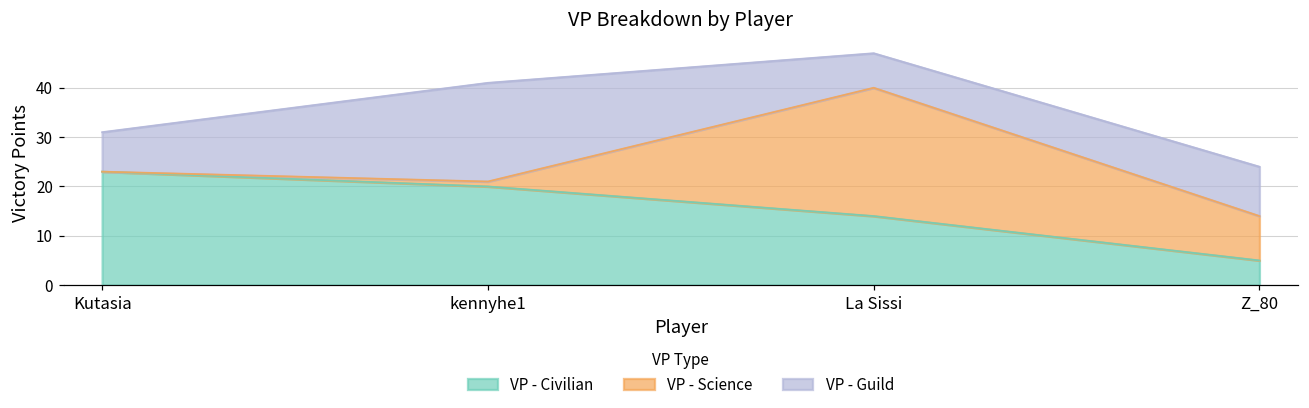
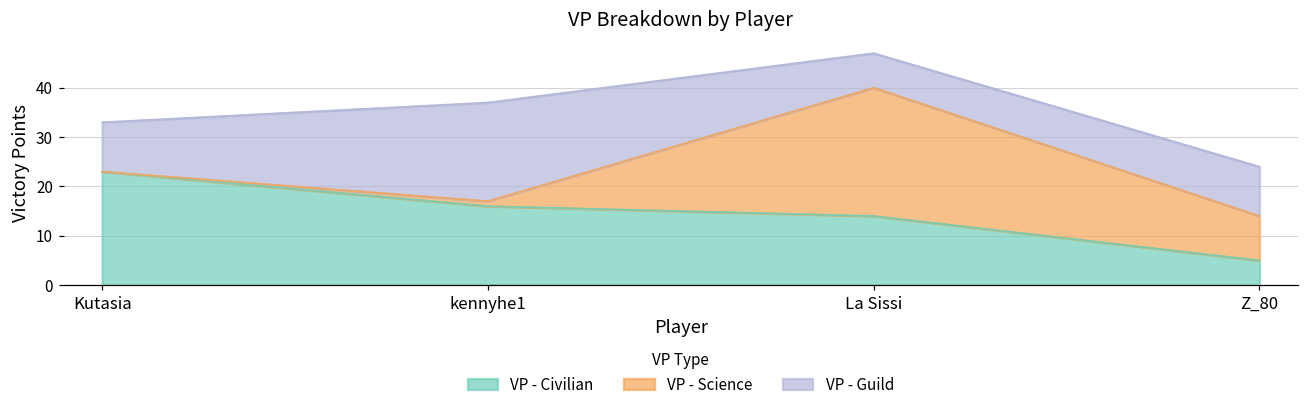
VP - Guild, Kutasia: 8 -> 10
VP - Civilian, kennyhe1: 20 -> 16
